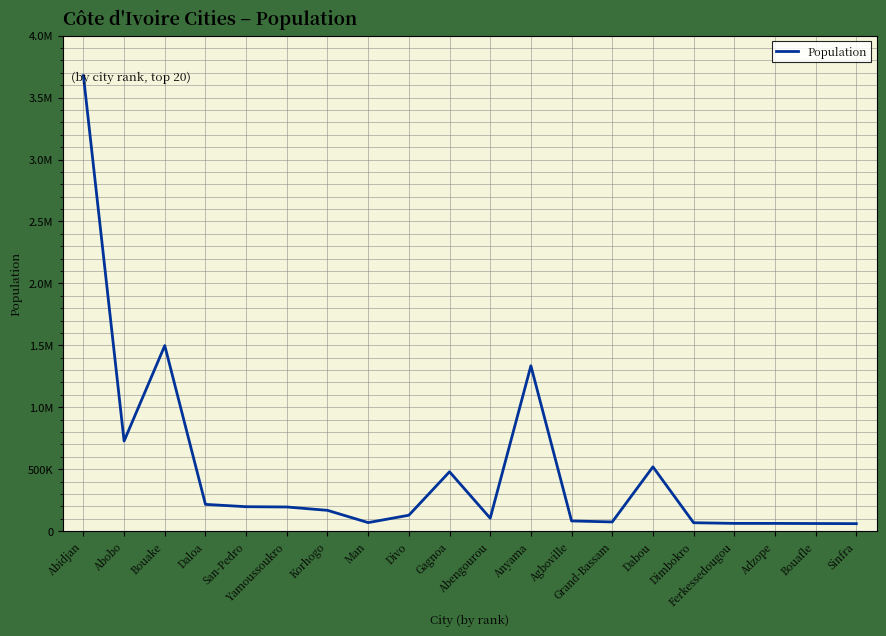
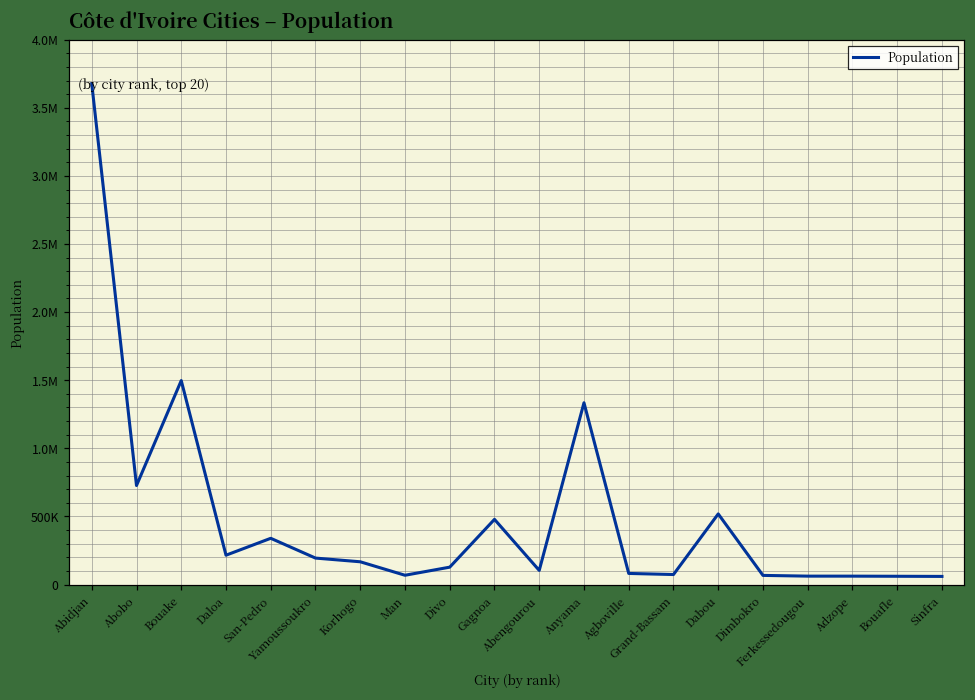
San-Pedro: 200000 -> 340000
